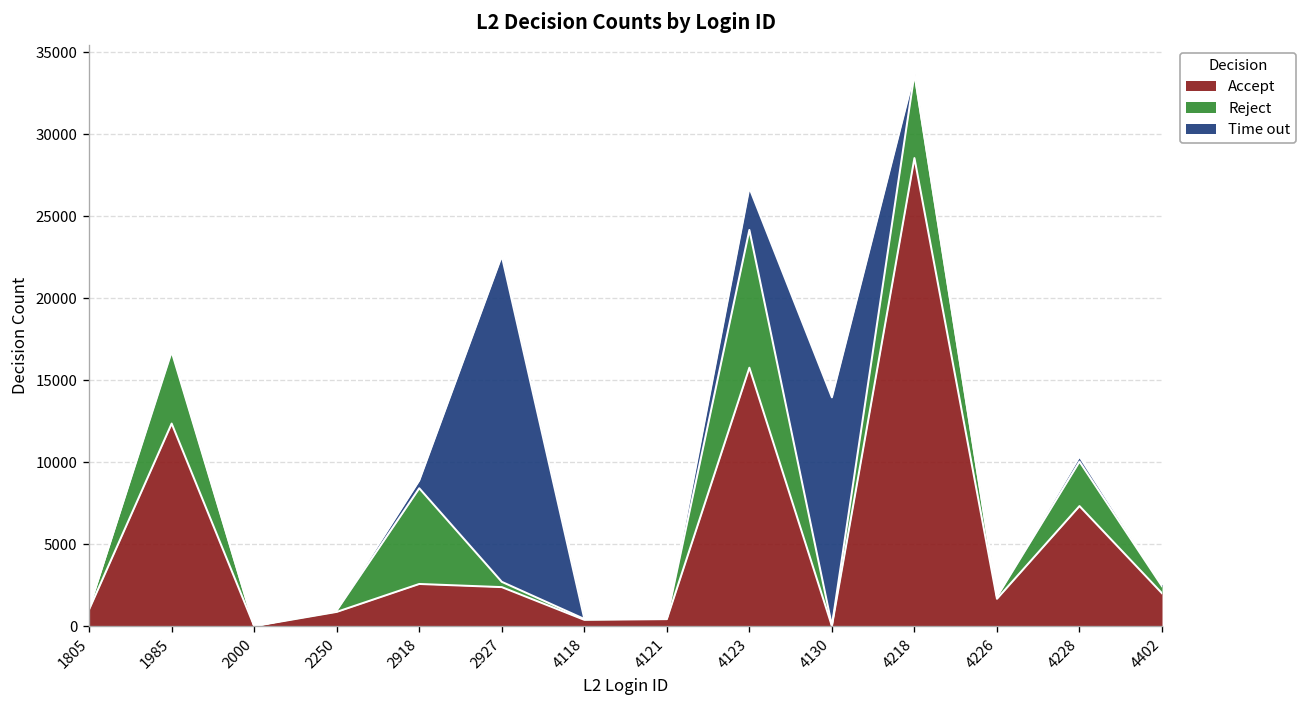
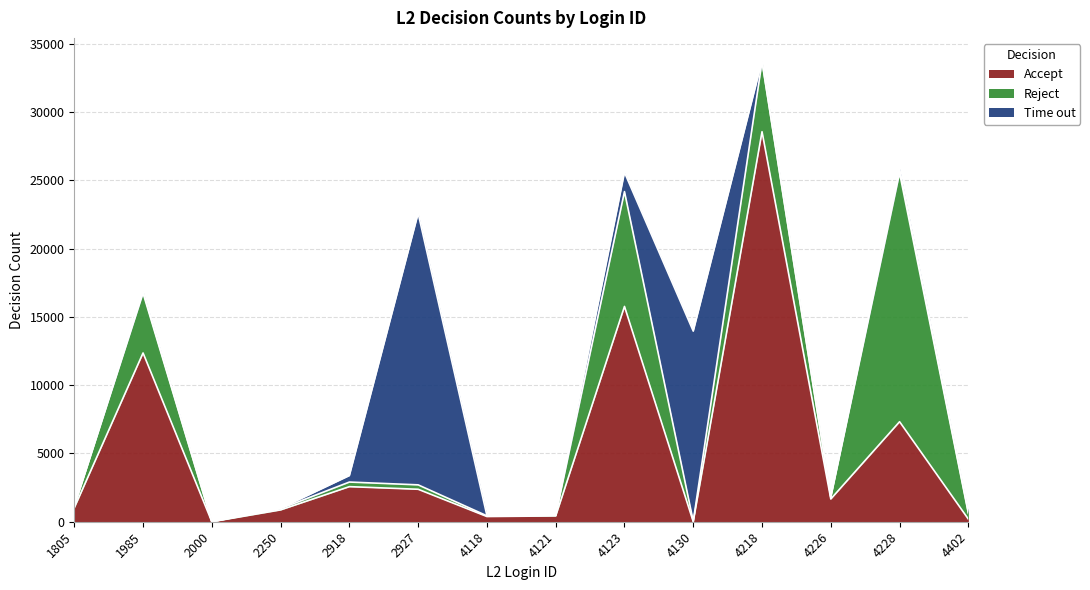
Reject, 2918: 5800 -> 300
Time out, 4123: 2600 -> 1400
Reject, 4228: 2700 -> 18200
Accept, 4402: 2000 -> 200
